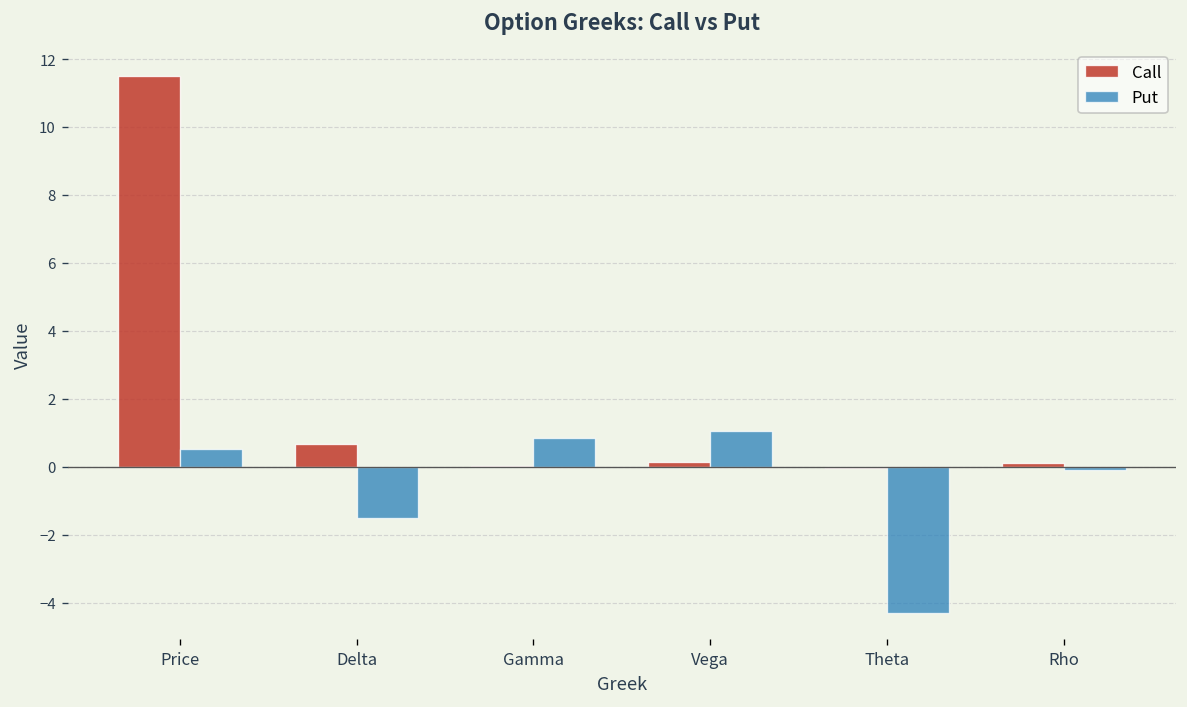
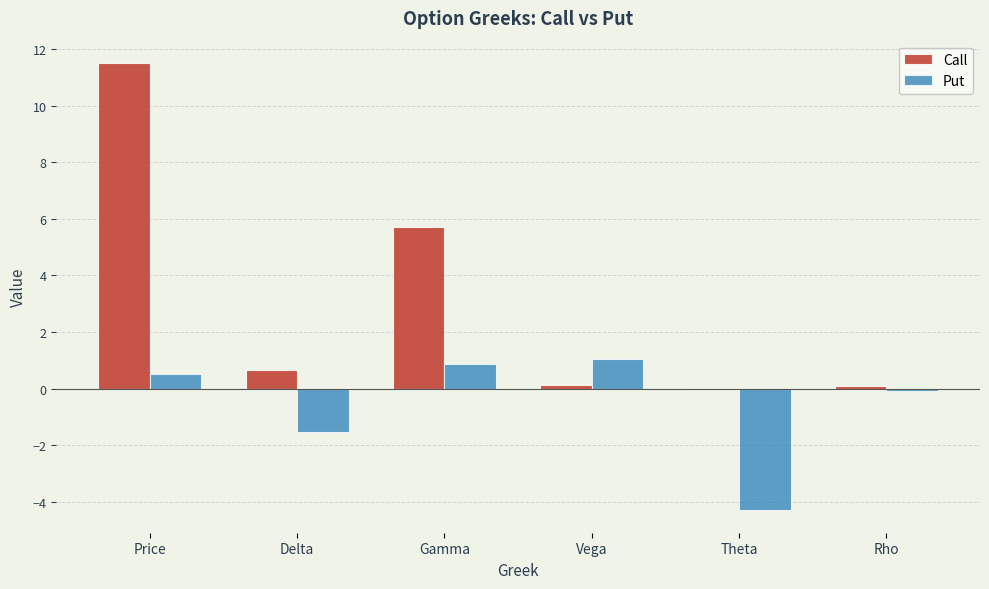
Call, Gamma: 0.0 -> 5.7
